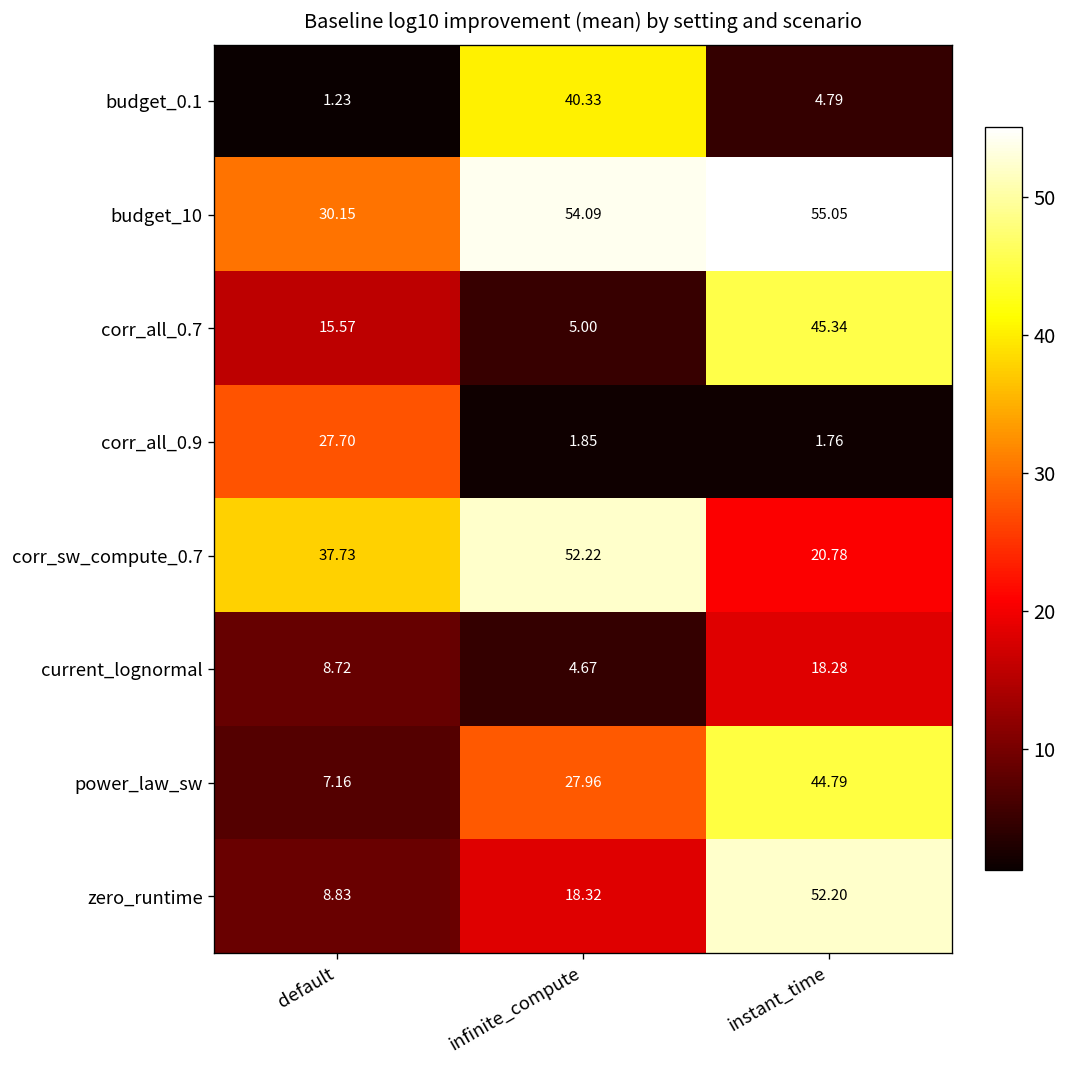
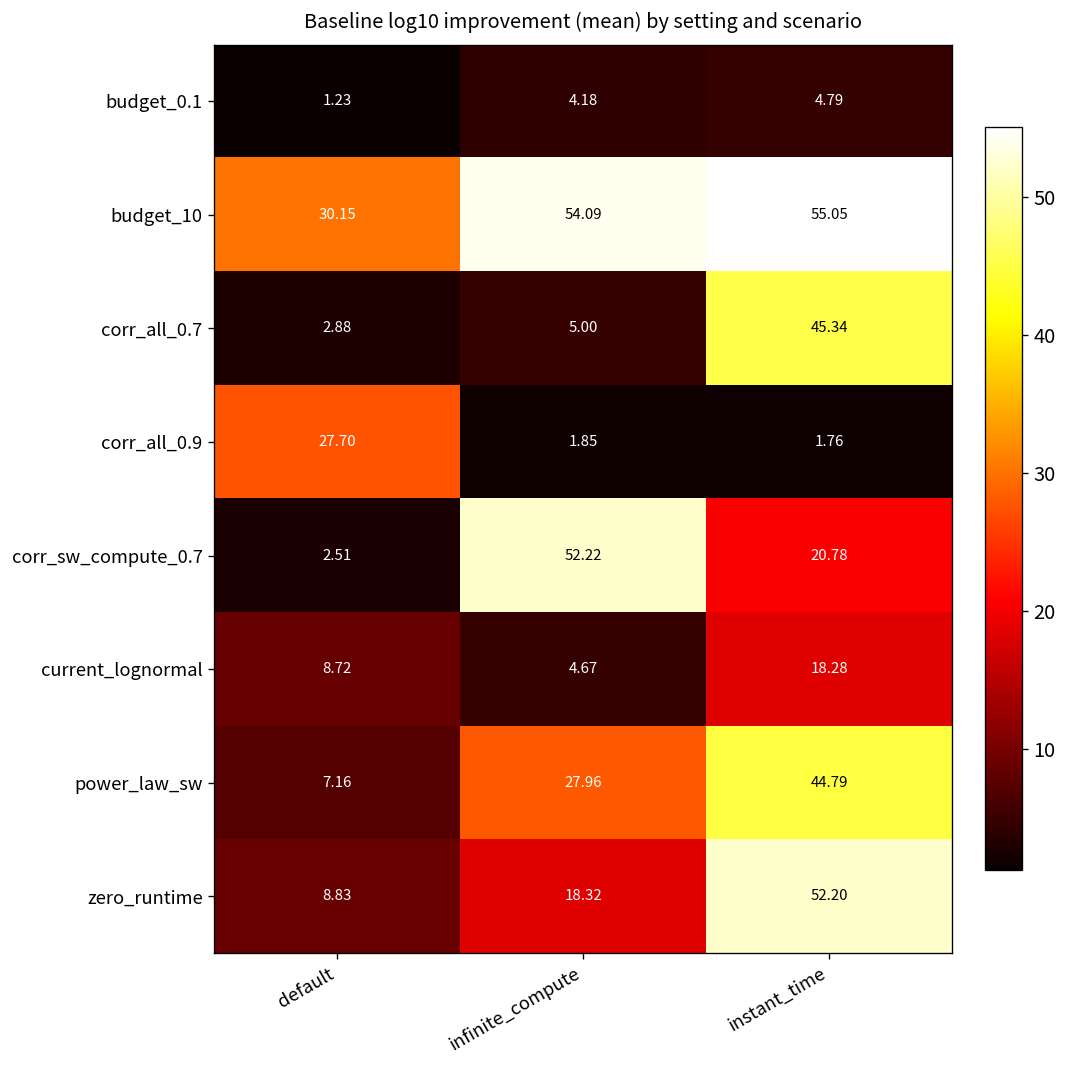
budget_0.1, infinite_compute: 40.33 -> 4.18
corr_all_0.7, default: 15.57 -> 2.88
corr_sw_compute_0.7, default: 37.73 -> 2.51
